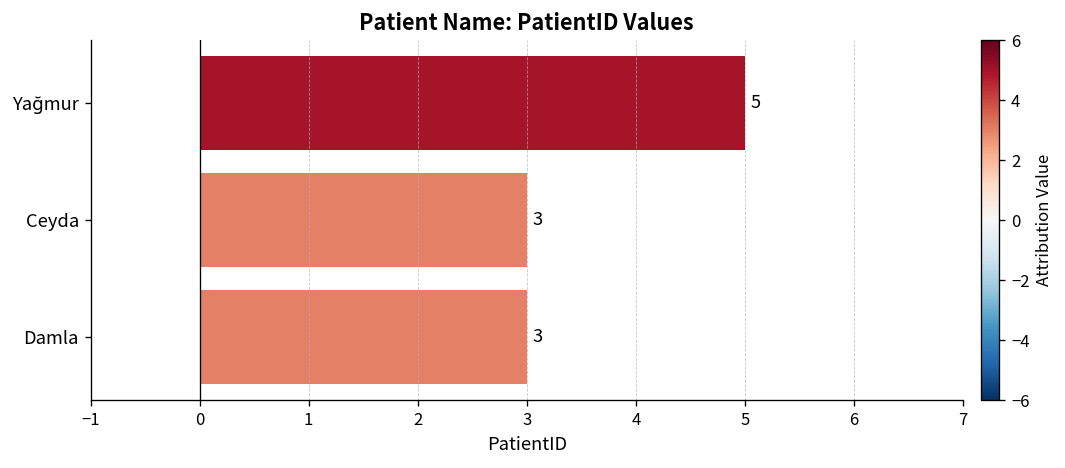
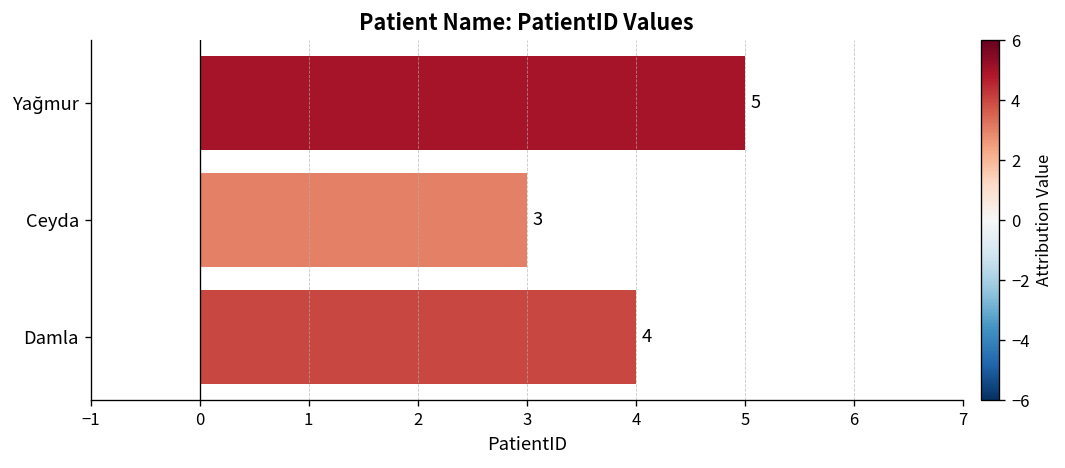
Damla: 3 -> 4
